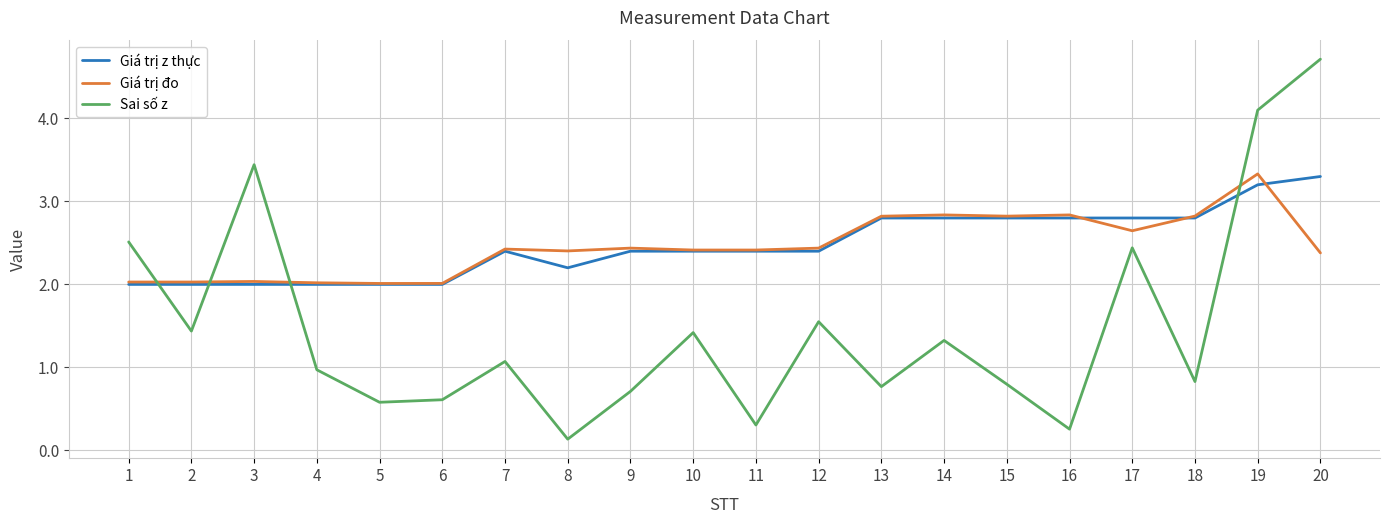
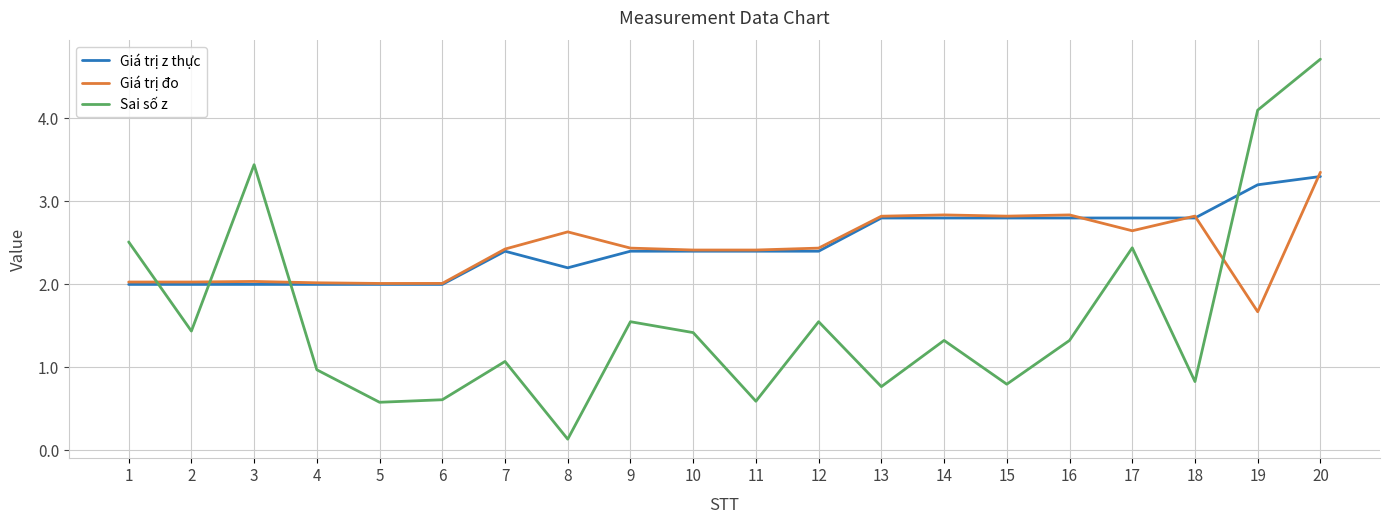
Giá trị đo, 8: 2.4 -> 2.6
Sai số z, 9: 0.7 -> 1.6
Sai số z, 11: 0.3 -> 0.6
Sai số z, 16: 0.3 -> 1.3
Giá trị đo, 19: 3.3 -> 1.7
Giá trị đo, 20: 2.4 -> 3.4
